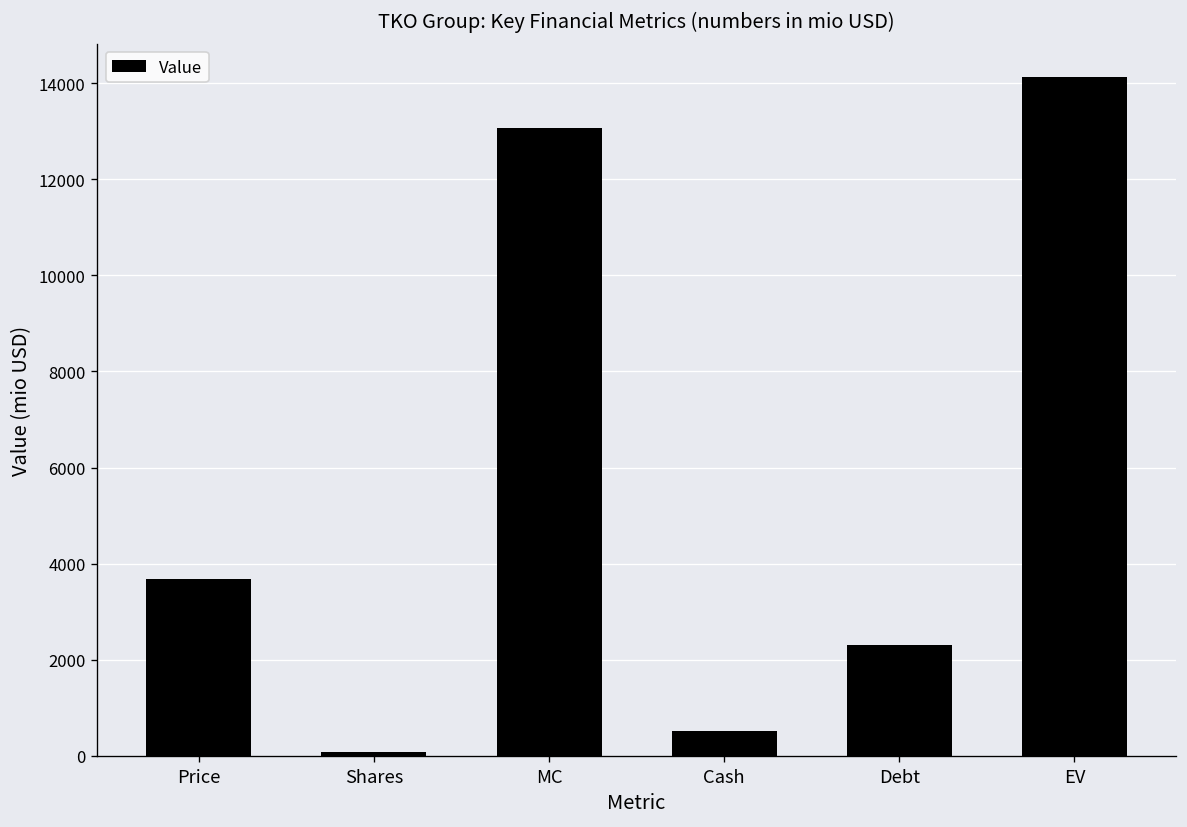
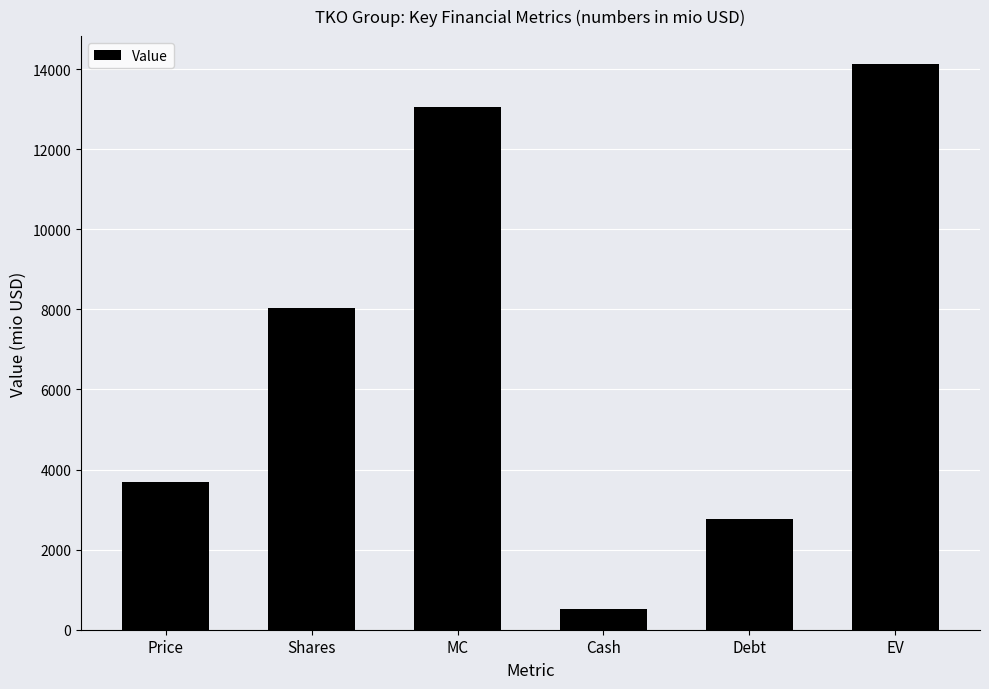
Shares: 100 -> 8000
Debt: 2300 -> 2800
